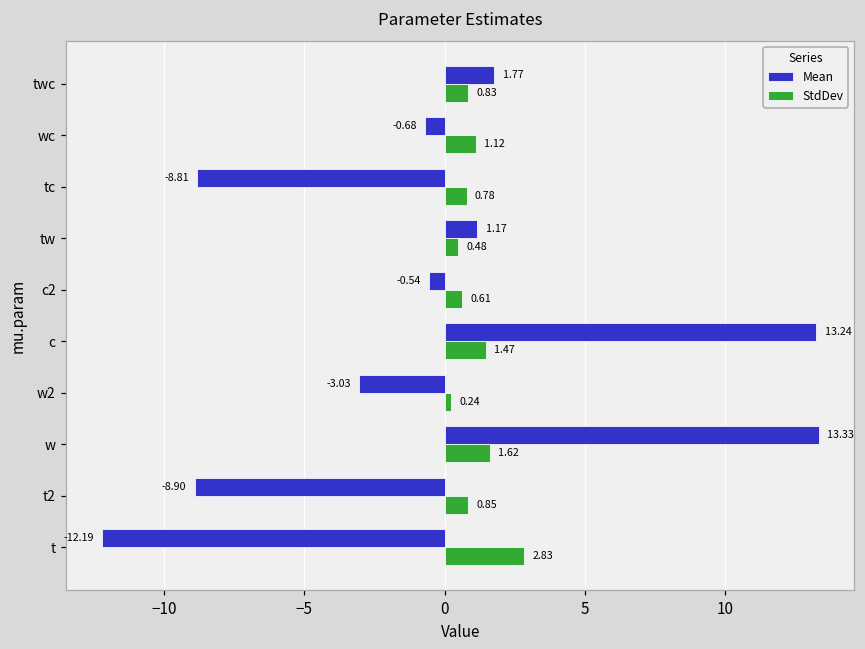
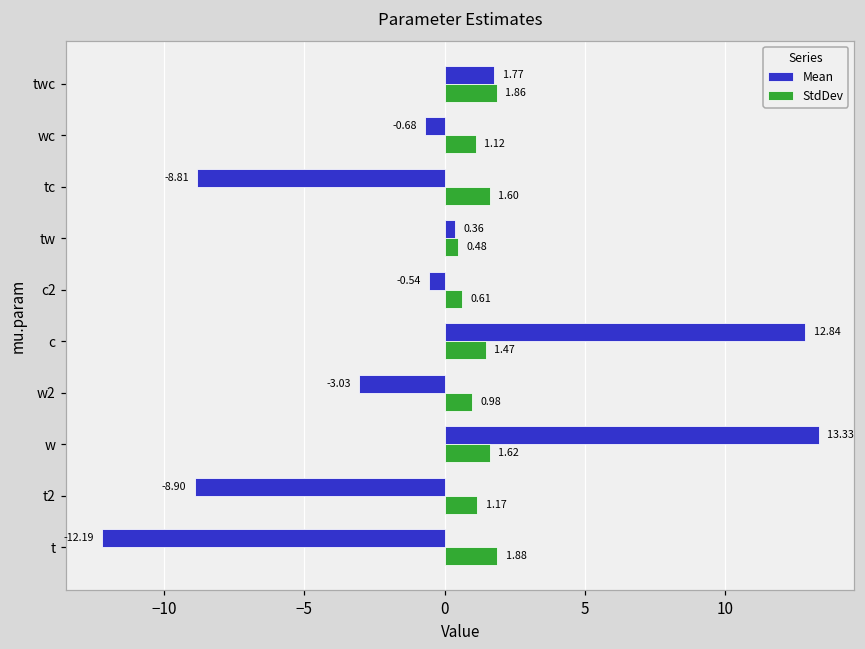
StdDev, twc: 0.83 -> 1.86
StdDev, tc: 0.78 -> 1.60
Mean, tw: 1.17 -> 0.36
Mean, c: 13.24 -> 12.84
StdDev, w2: 0.24 -> 0.98
StdDev, t2: 0.85 -> 1.17
StdDev, t: 2.83 -> 1.88
